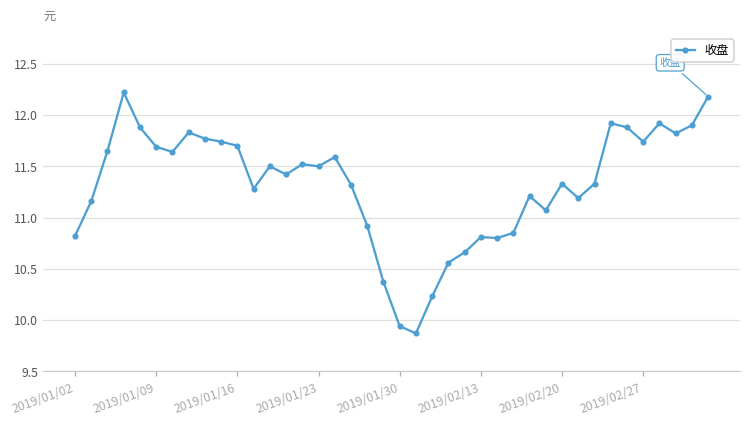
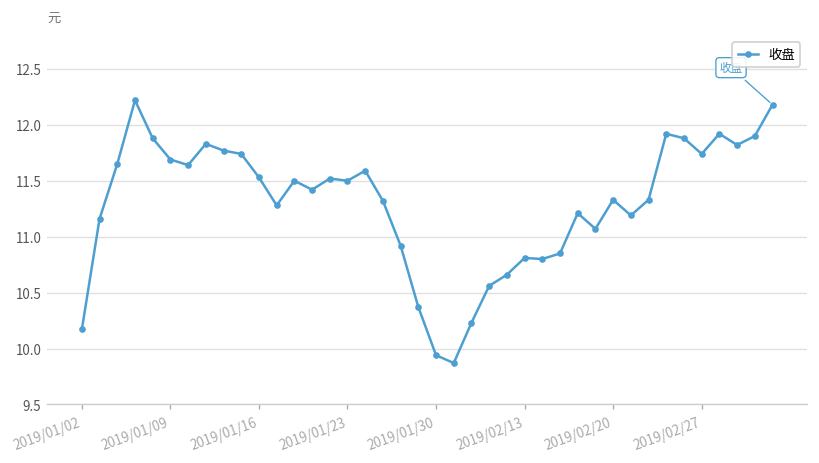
2019/01/02: 10.8 -> 10.2
2019/01/16: 11.7 -> 11.5
